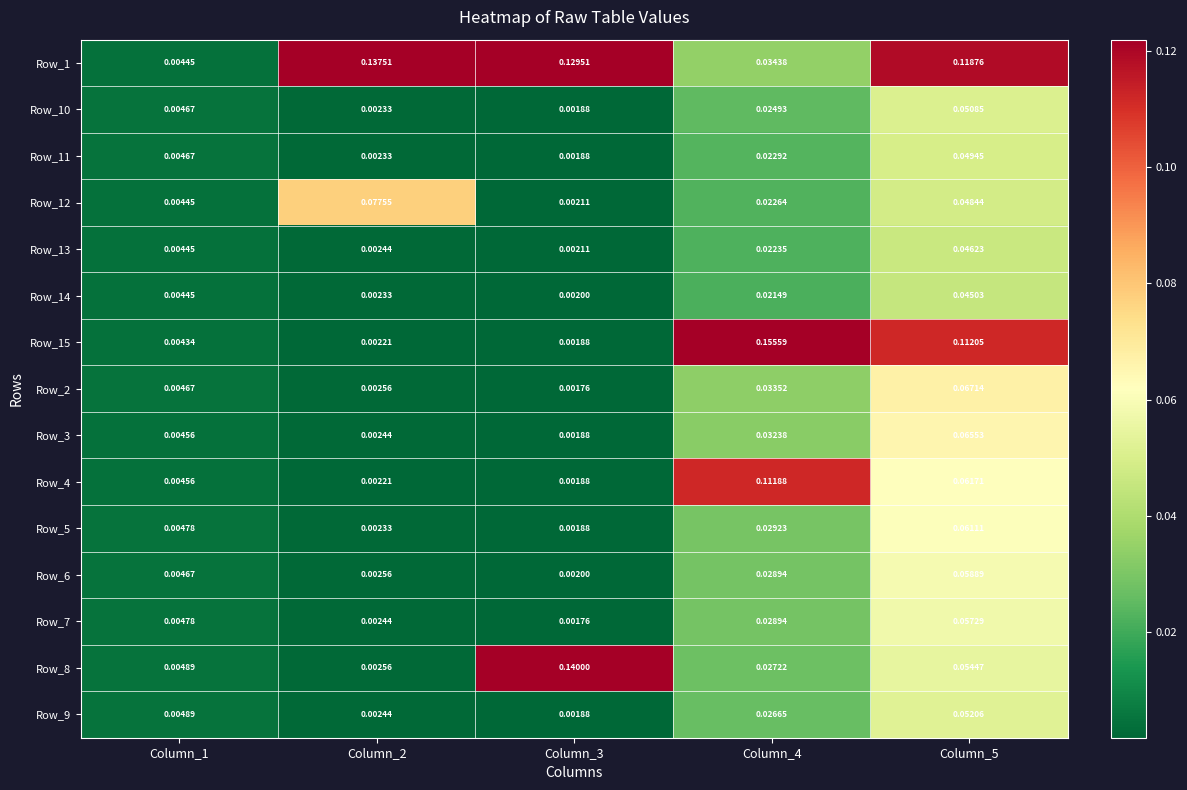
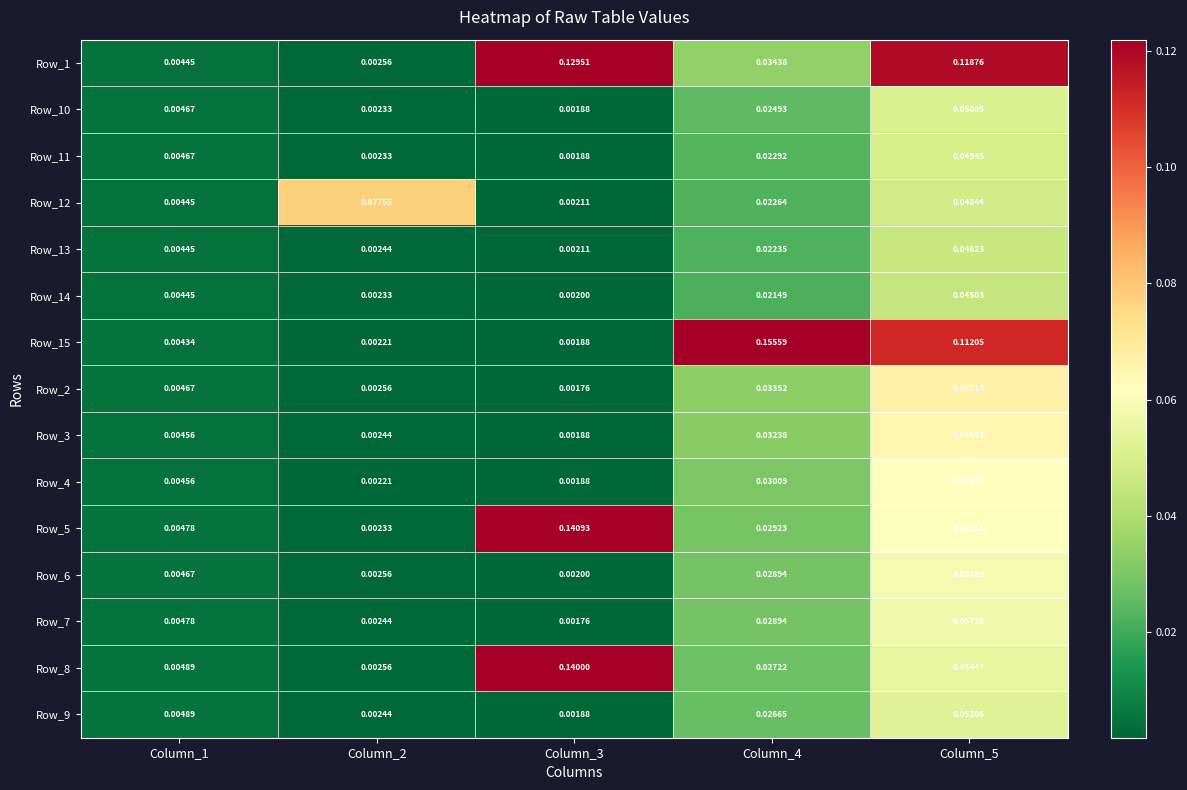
Row_1, Column_2: 0.13751 -> 0.00256
Row_4, Column_4: 0.11188 -> 0.03009
Row_5, Column_3: 0.00188 -> 0.14093
